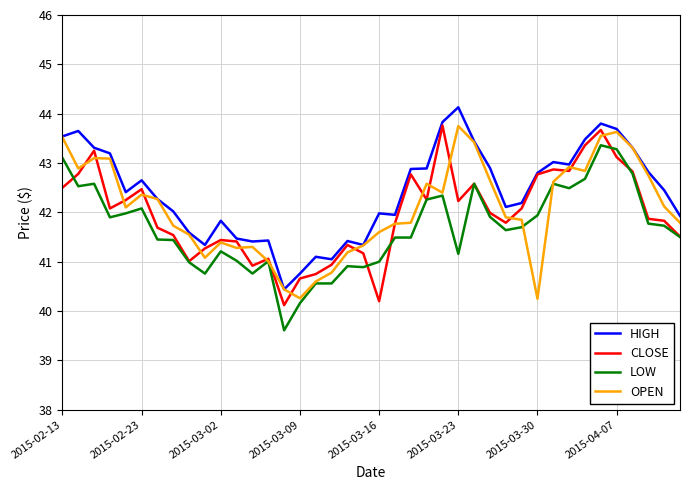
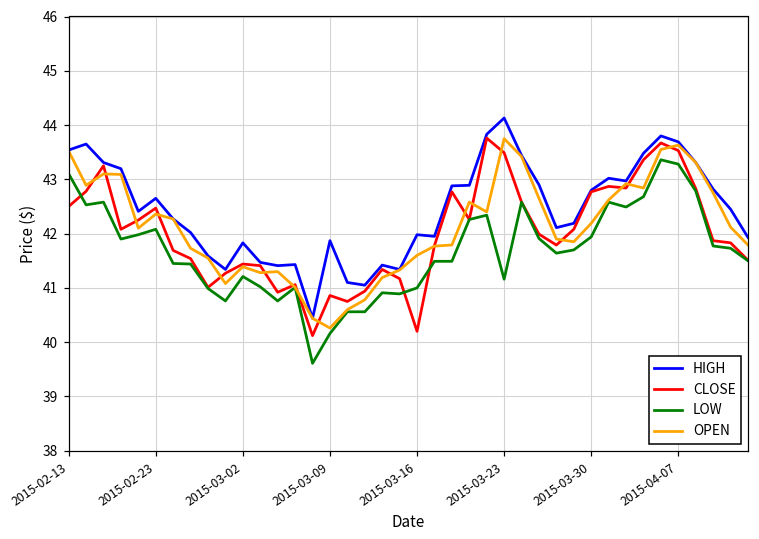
HIGH, 2015-03-09: 40.8 -> 41.9
CLOSE, 2015-03-09: 40.7 -> 40.9
CLOSE, 2015-03-23: 42.2 -> 43.5
OPEN, 2015-03-30: 40.3 -> 42.2
CLOSE, 2015-04-07: 43.1 -> 43.5
